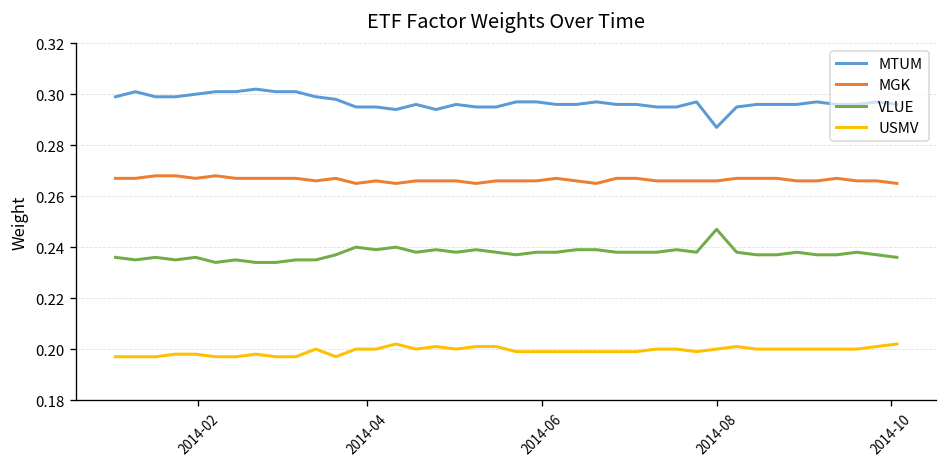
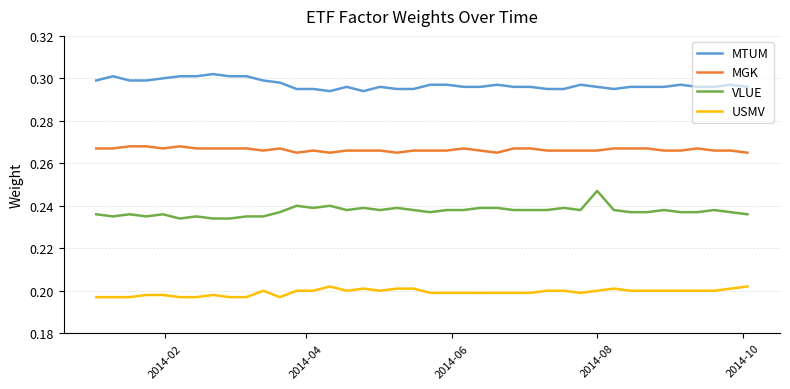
MTUM, 2014-08: 0.287 -> 0.296
